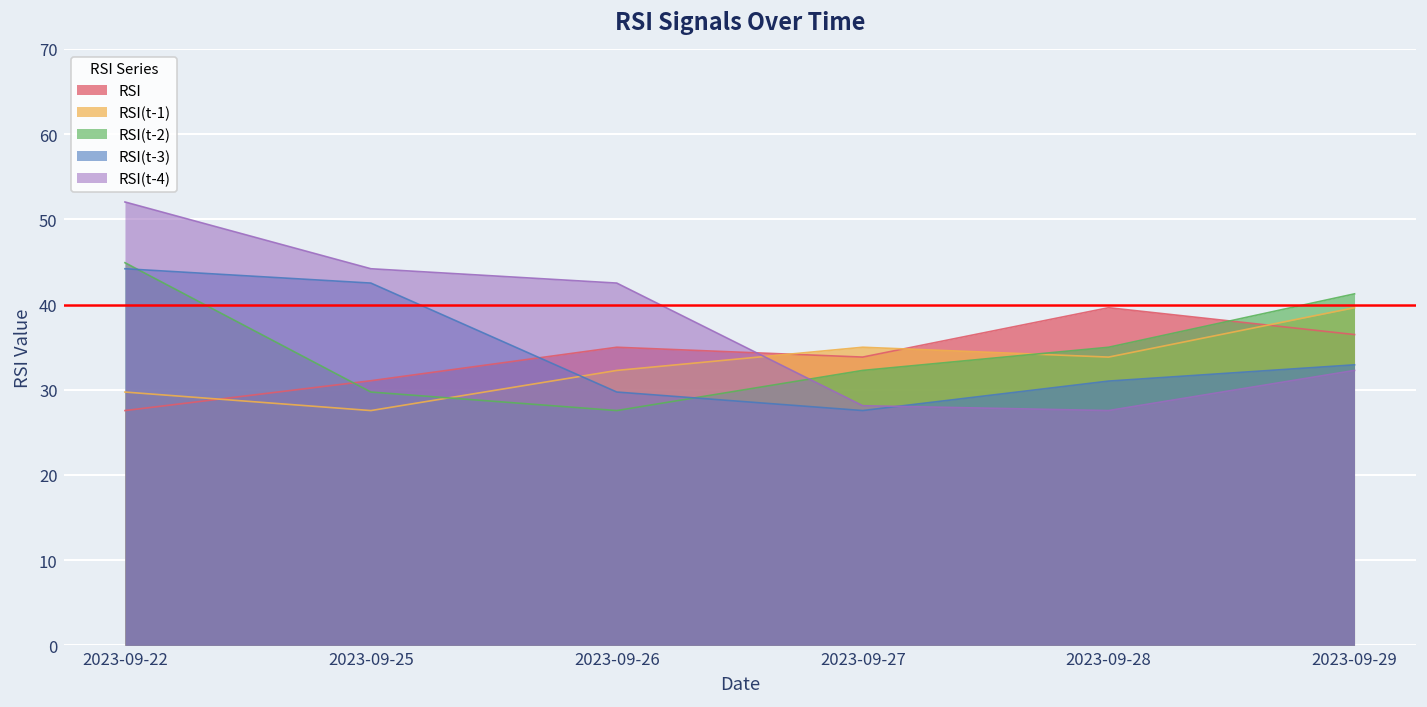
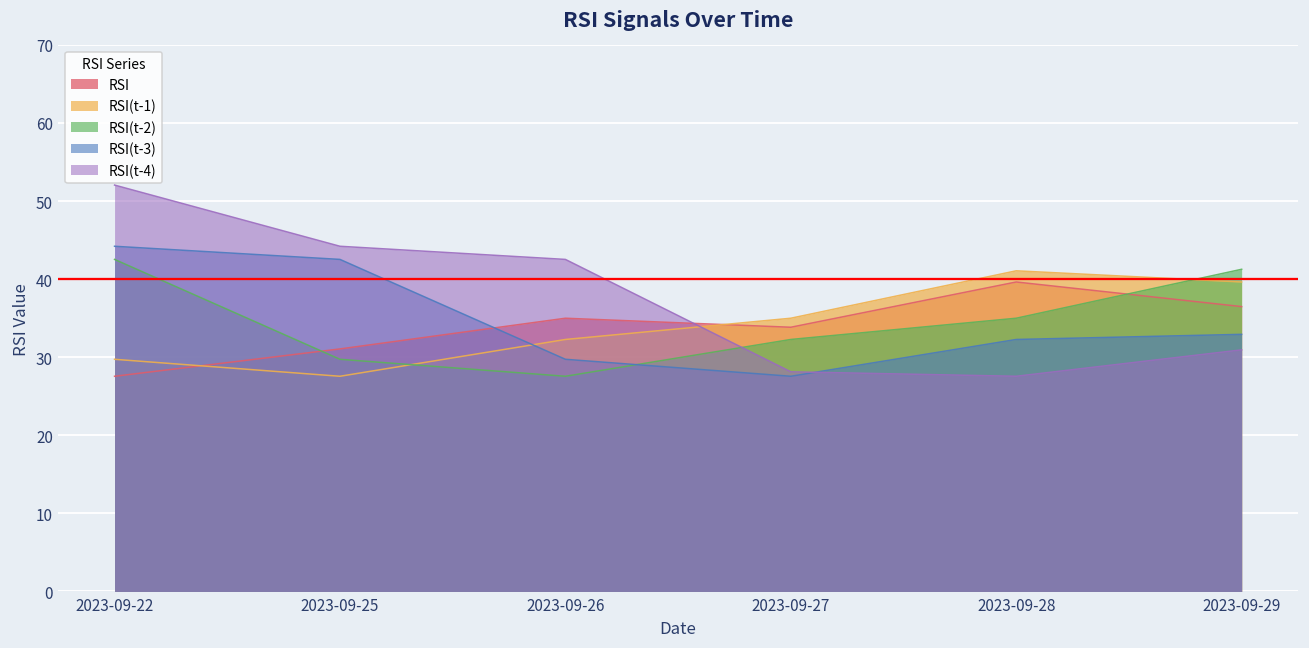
RSI(t-2), 2023-09-22: 45 -> 43
RSI(t-1), 2023-09-28: 34 -> 41
RSI(t-3), 2023-09-28: 31 -> 32
RSI(t-4), 2023-09-29: 32 -> 31
